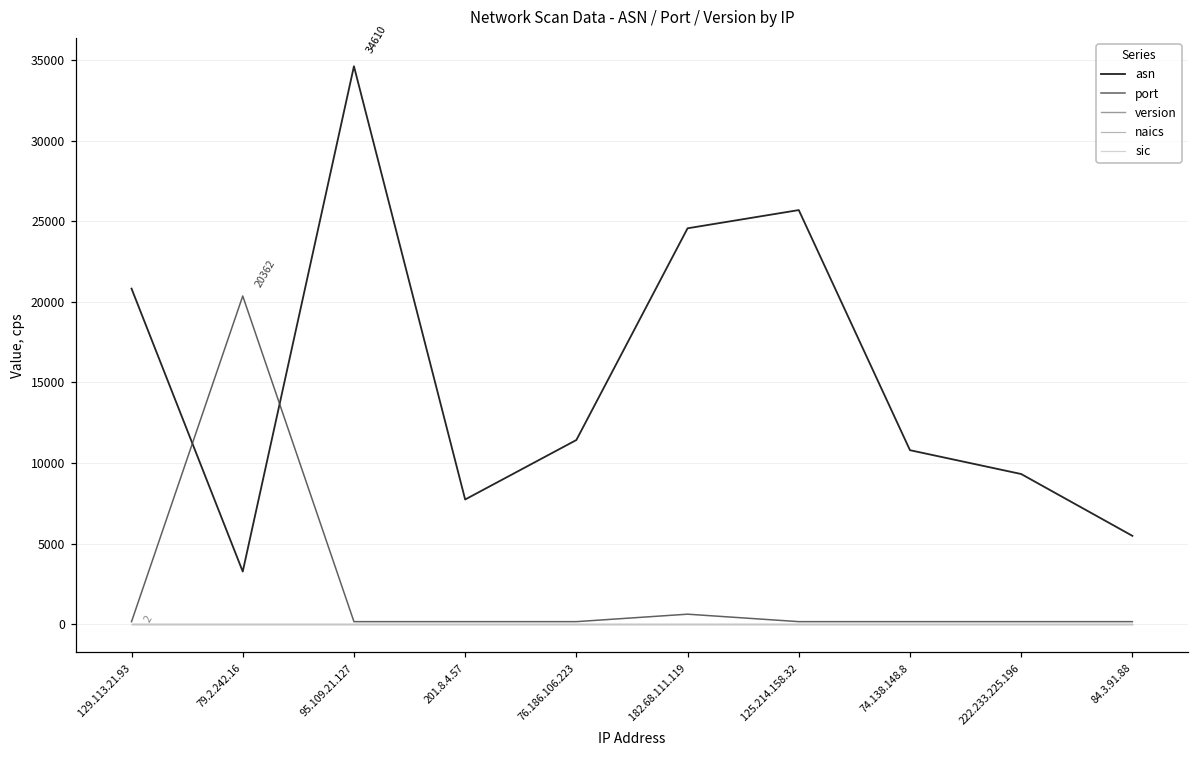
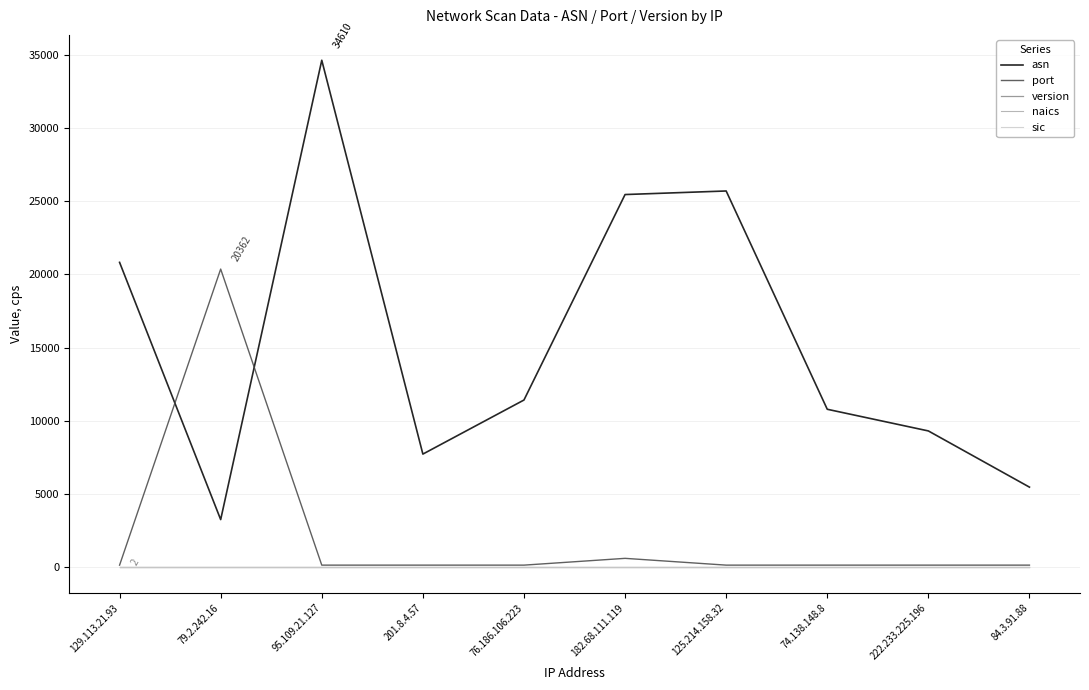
asn, 182.68.111.119: 24600 -> 25400
